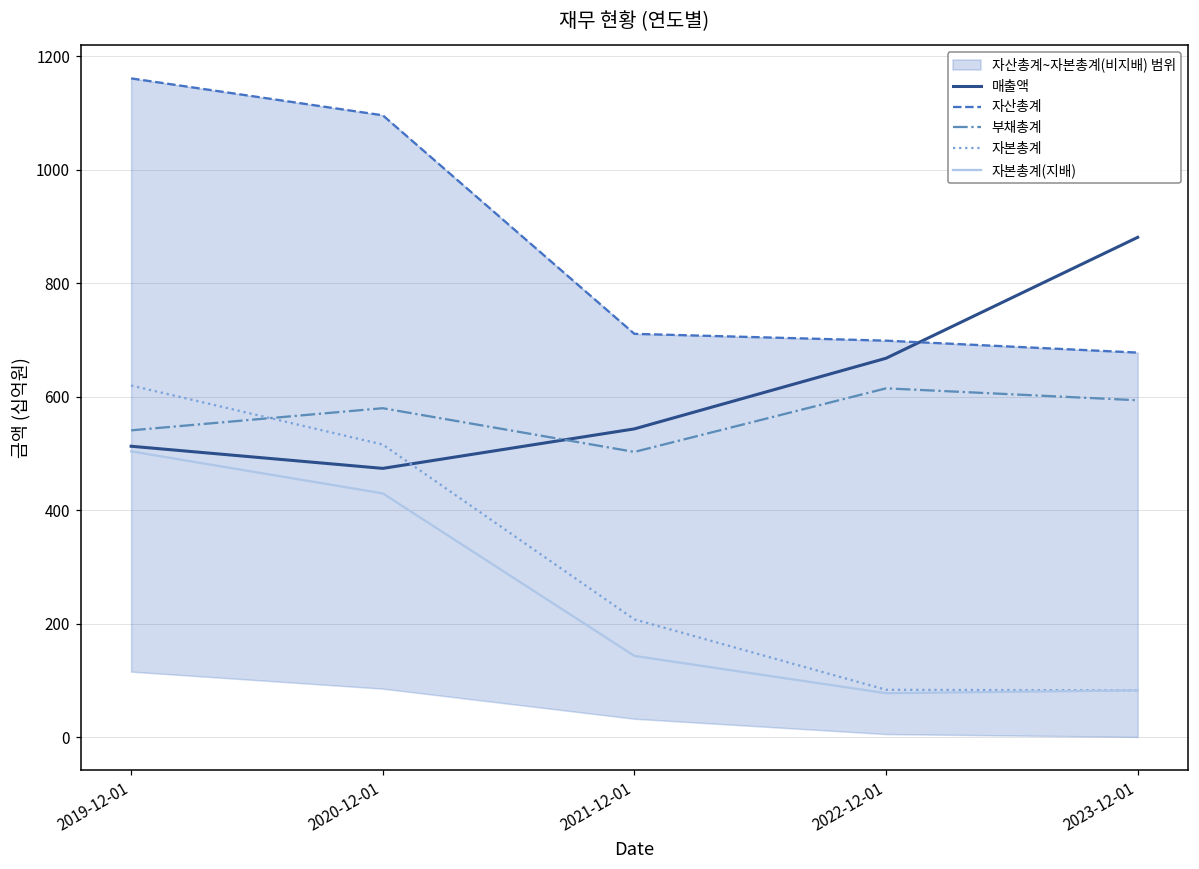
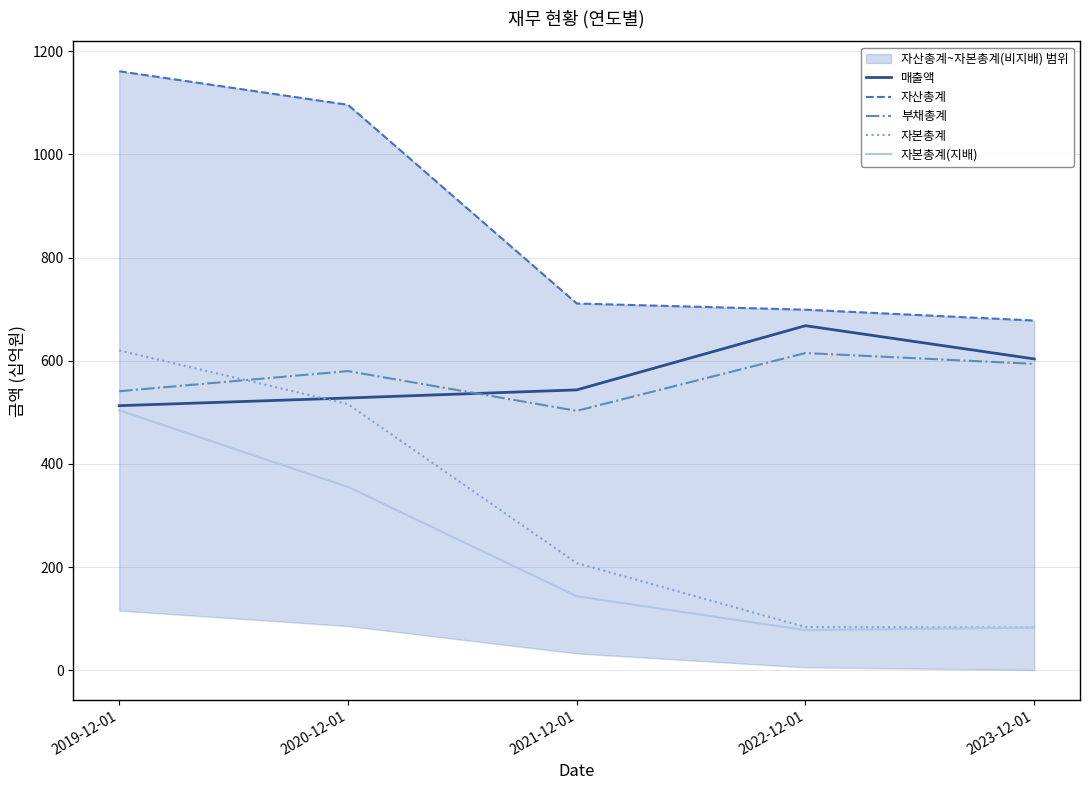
매출액, 2020-12-01: 470 -> 530
자본총계(지배), 2020-12-01: 430 -> 360
매출액, 2023-12-01: 880 -> 600
